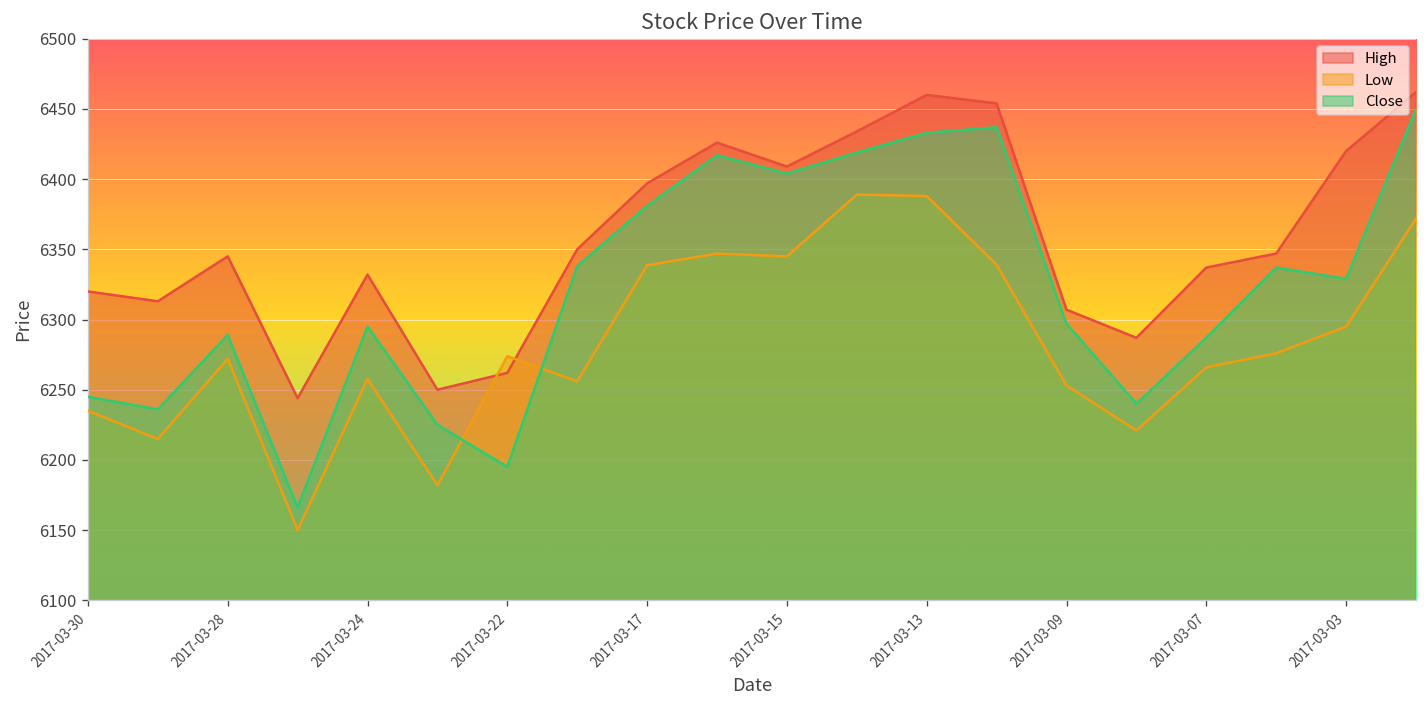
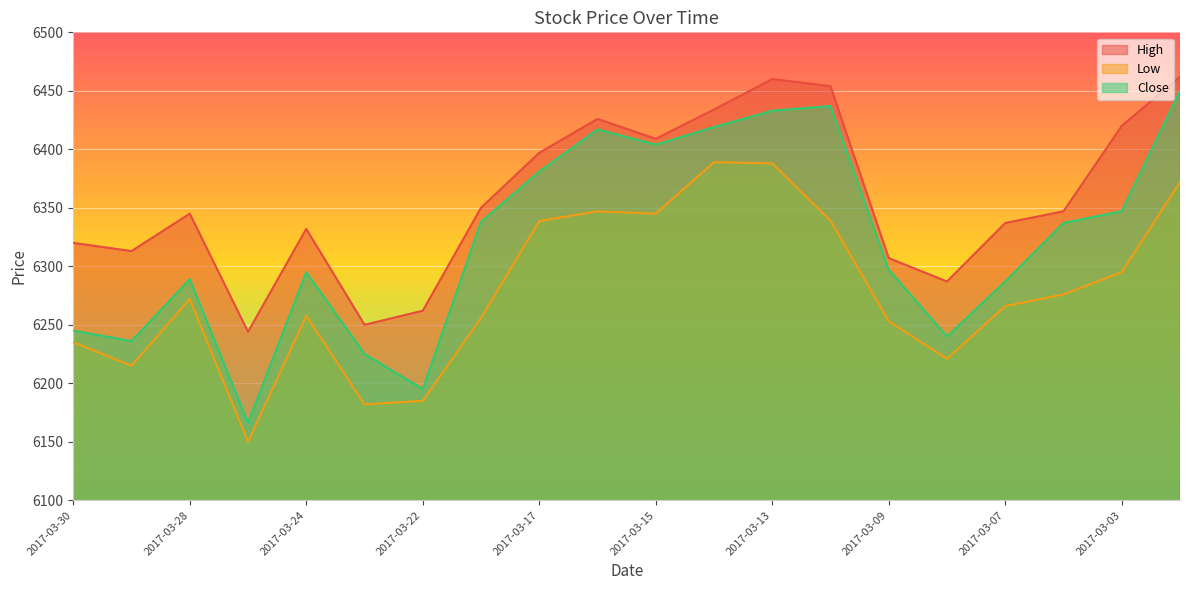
Low, 2017-03-22: 6274 -> 6185
Close, 2017-03-03: 6329 -> 6347
